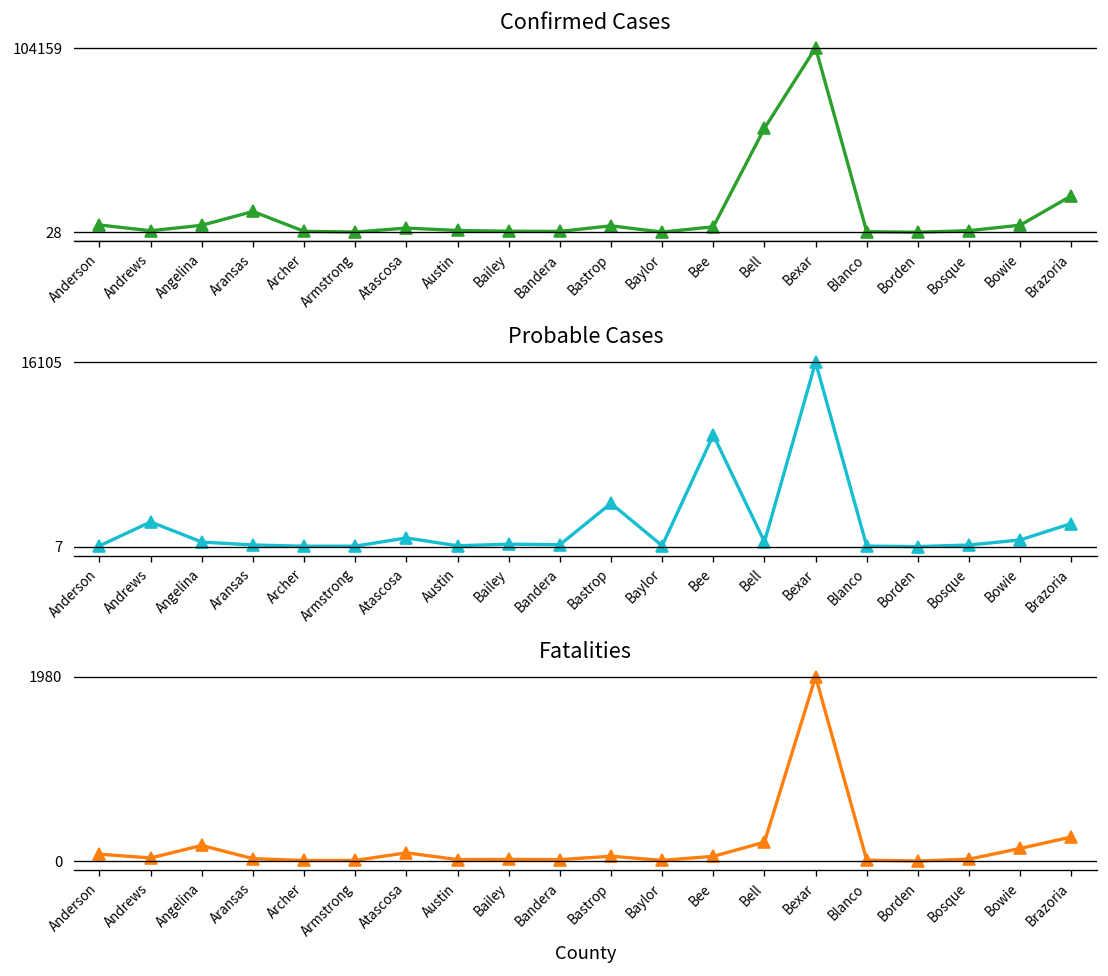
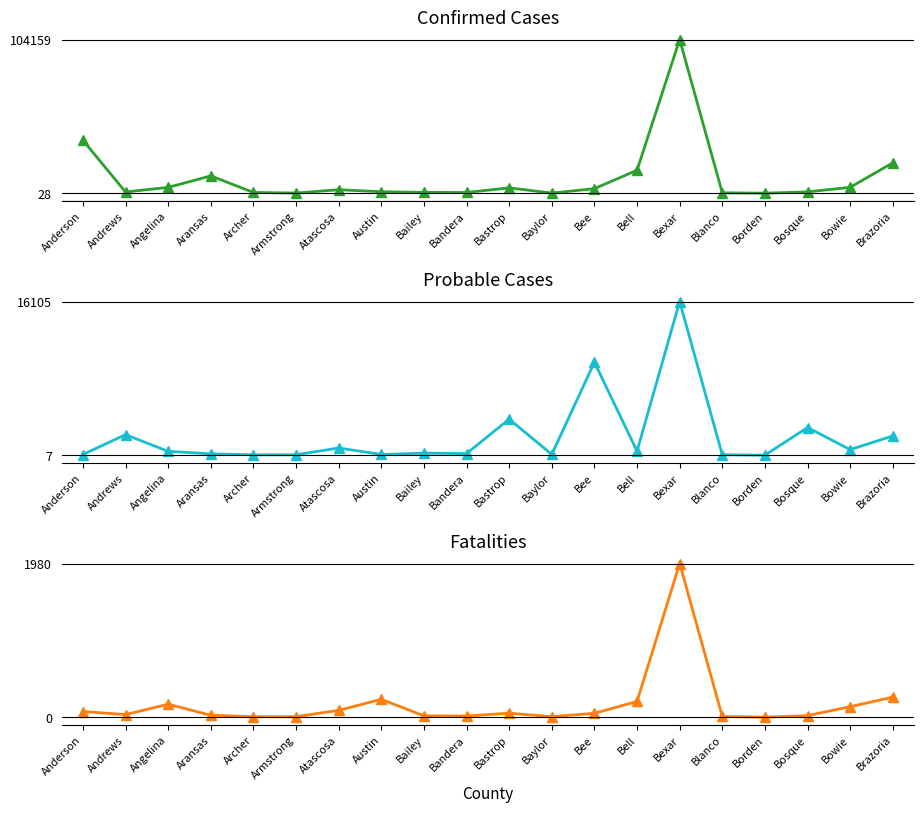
Confirmed Cases, Anderson: 4000 -> 36000
Confirmed Cases, Bell: 59000 -> 16000
Probable Cases, Bosque: 0 -> 3000
Fatalities, Austin: 0 -> 200
